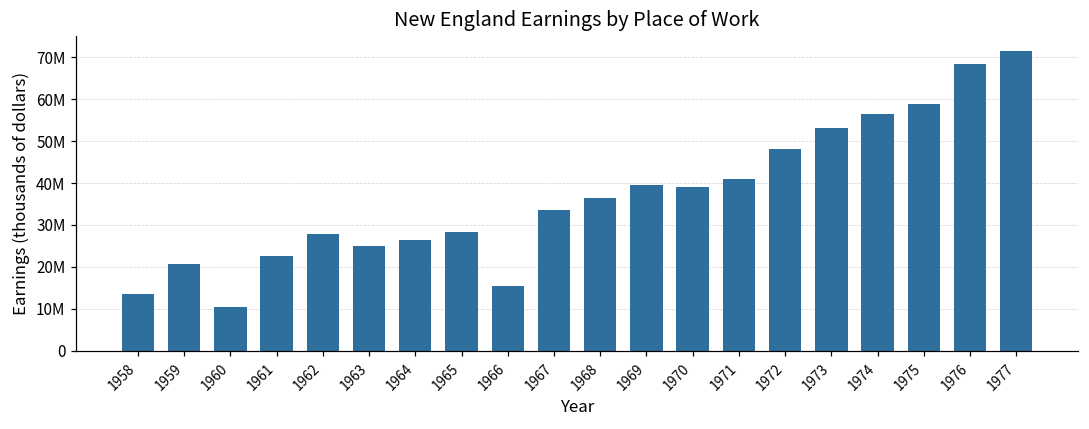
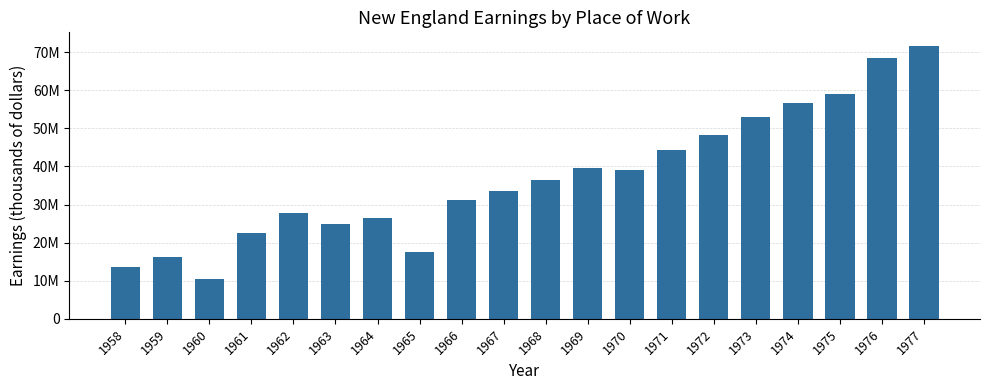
1959: 21000000 -> 16000000
1965: 28000000 -> 18000000
1966: 15000000 -> 31000000
1971: 41000000 -> 44000000
